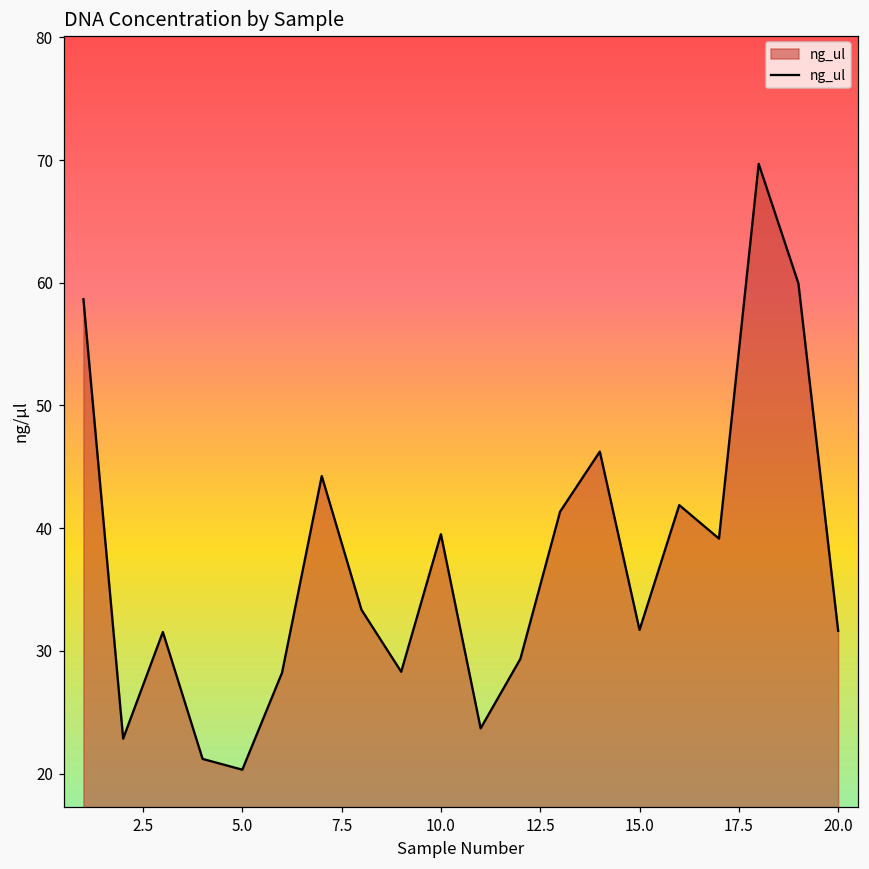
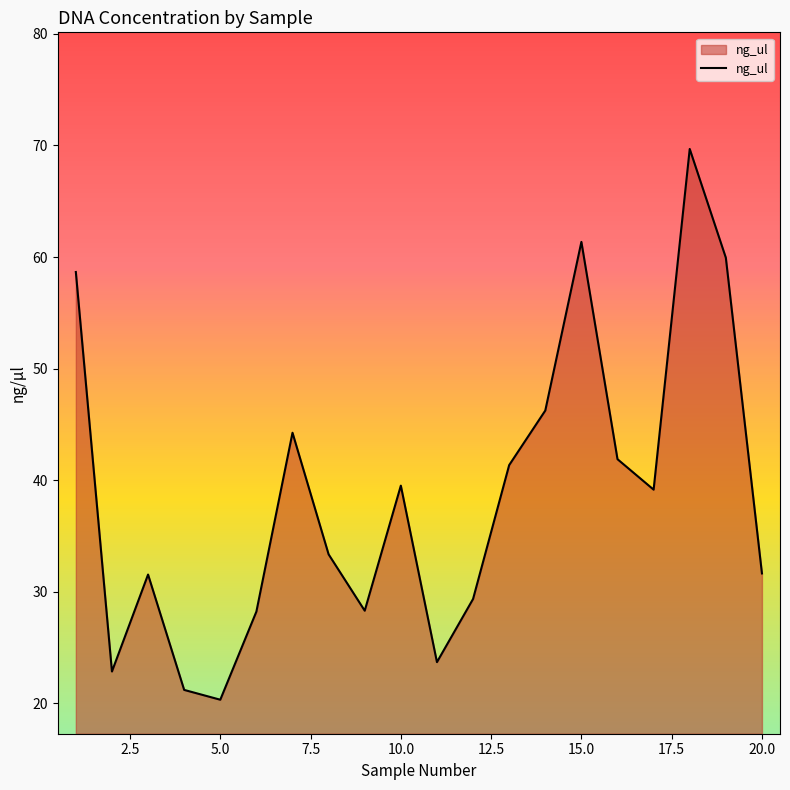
15.0: 31.7 -> 61.4
